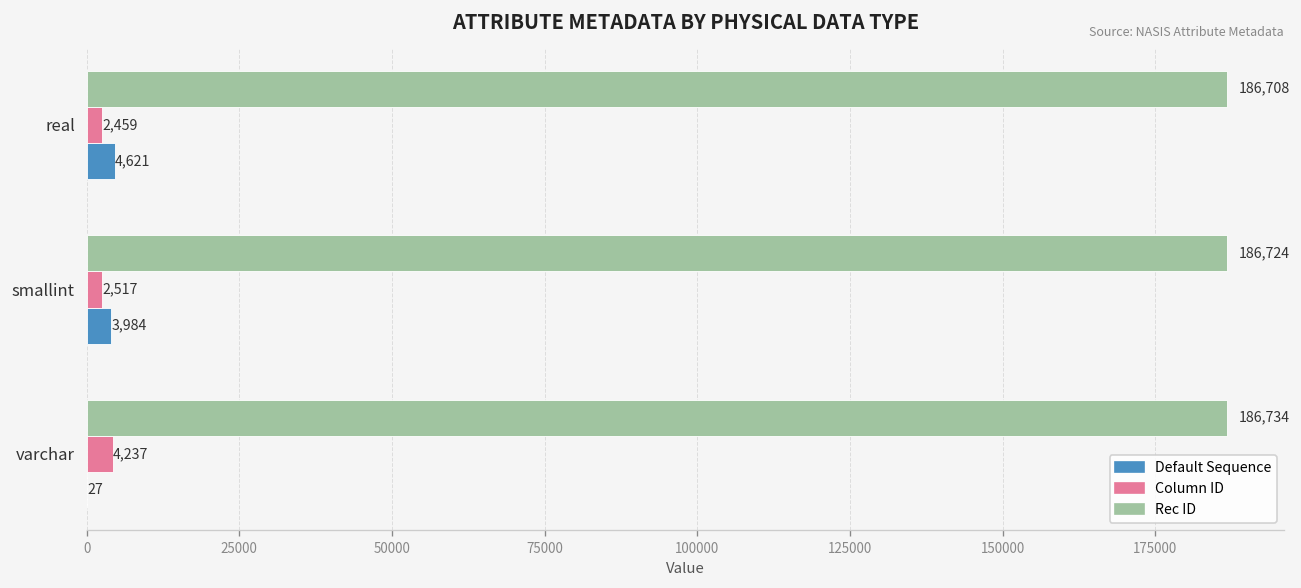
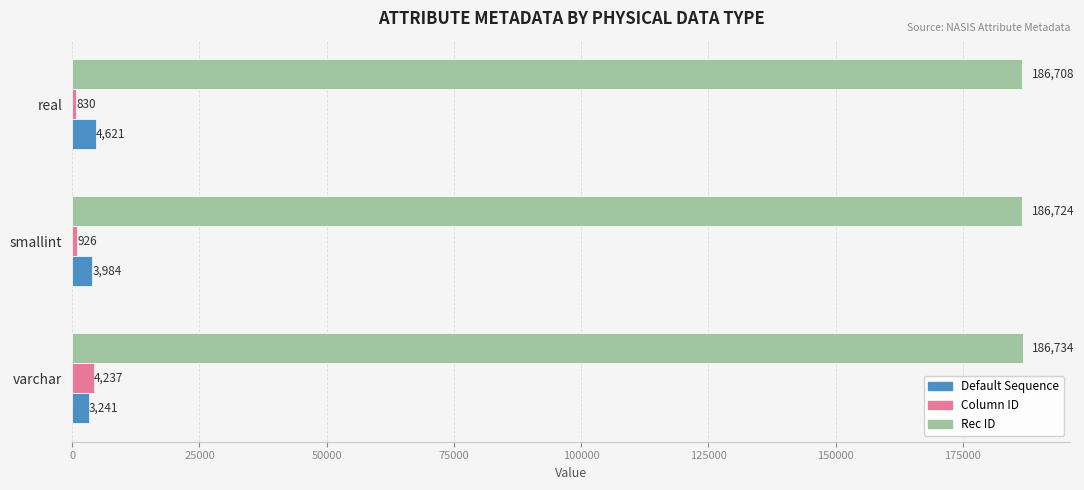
Column ID, real: 2,459 -> 830
Column ID, smallint: 2,517 -> 926
Default Sequence, varchar: 27 -> 3,241
